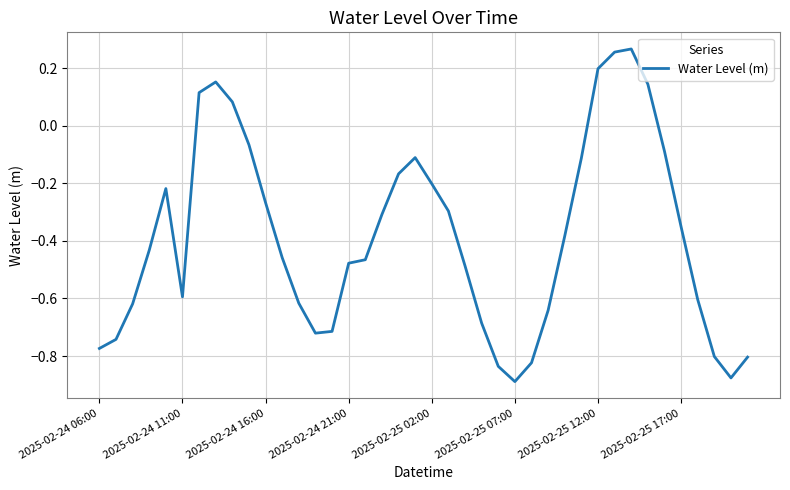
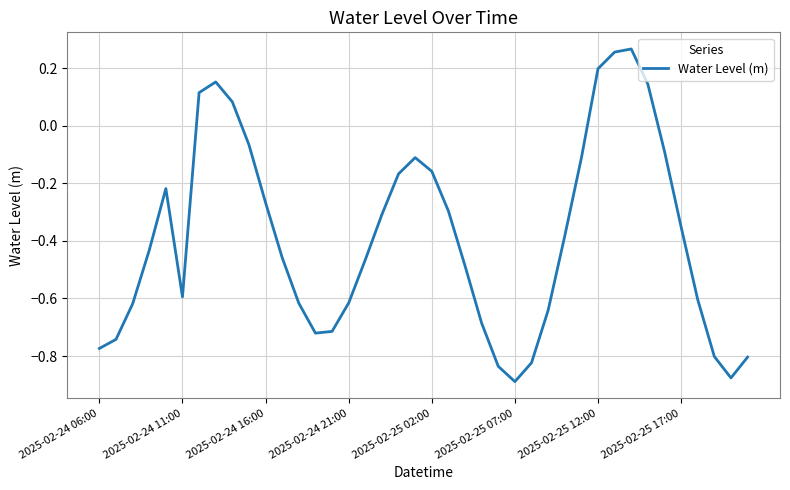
2025-02-24 21:00: -0.48 -> -0.62
2025-02-25 02:00: -0.20 -> -0.16
